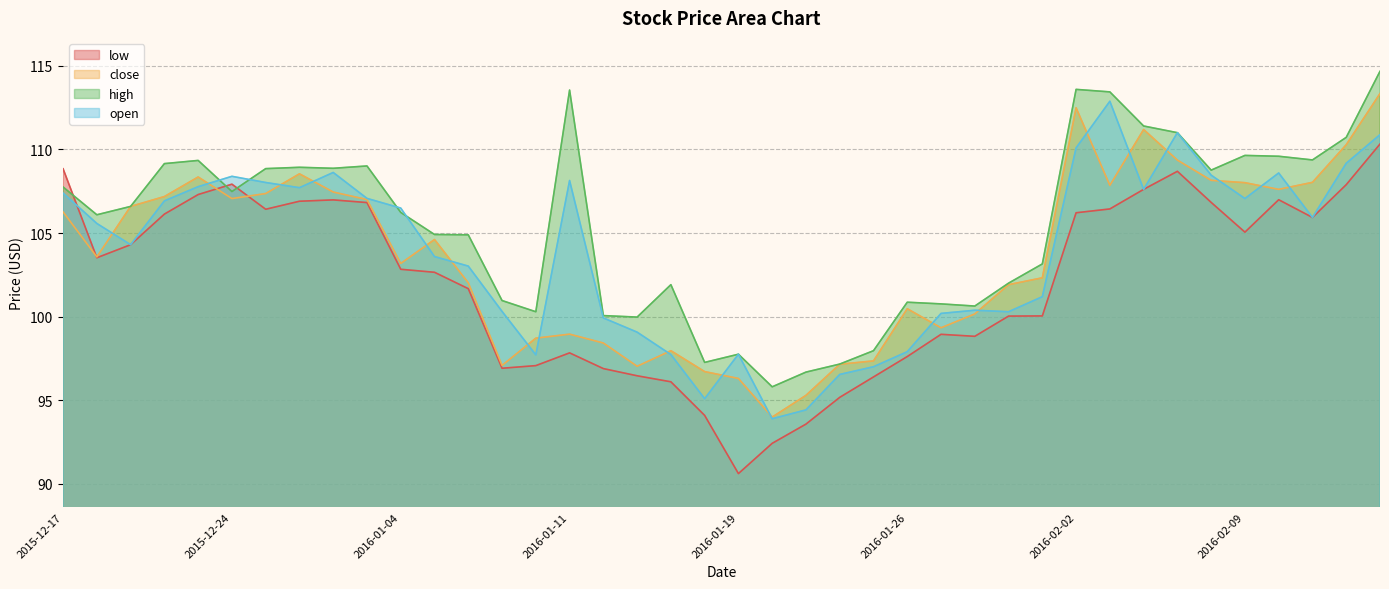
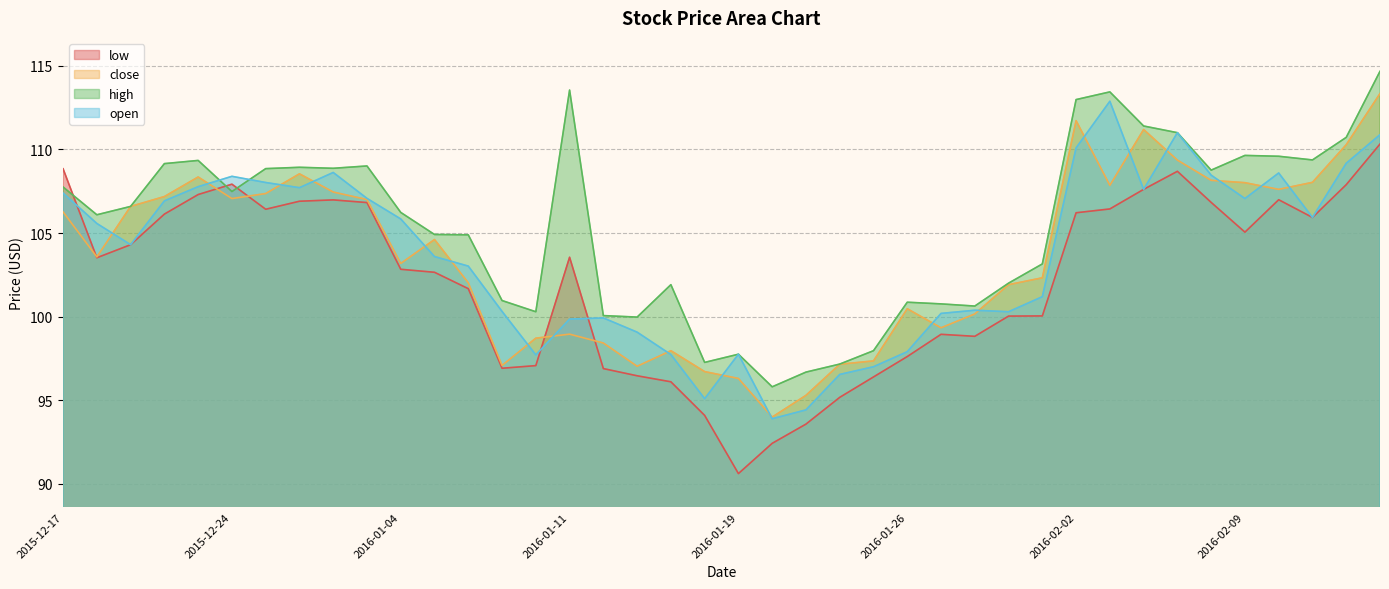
open, 2016-01-04: 106.5 -> 105.8
low, 2016-01-11: 97.8 -> 103.6
open, 2016-01-11: 108.1 -> 99.9
close, 2016-02-02: 112.5 -> 111.7
high, 2016-02-02: 113.6 -> 113.0
